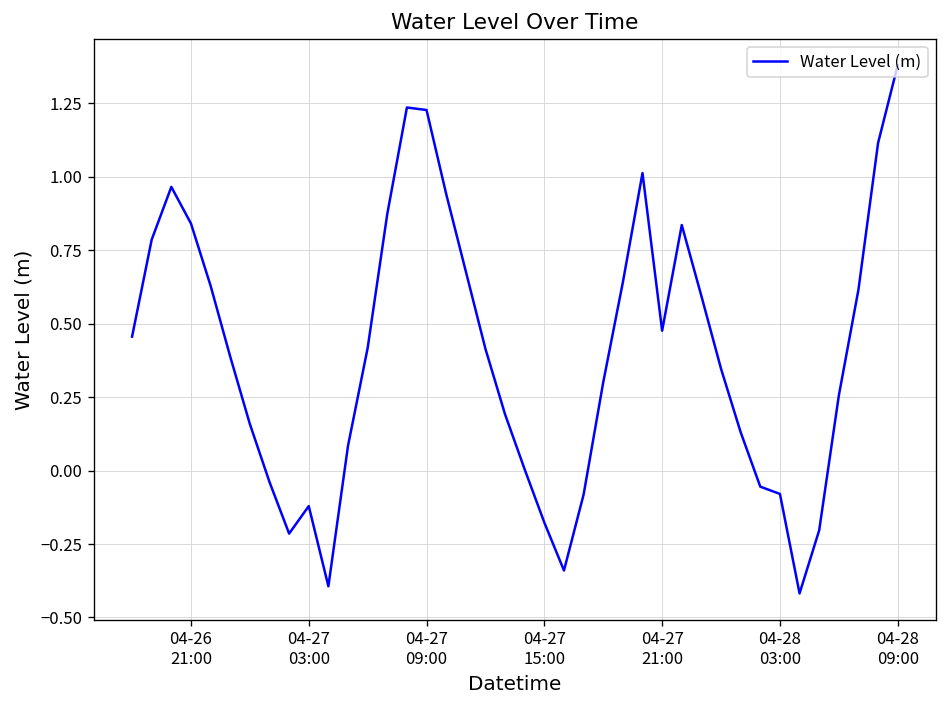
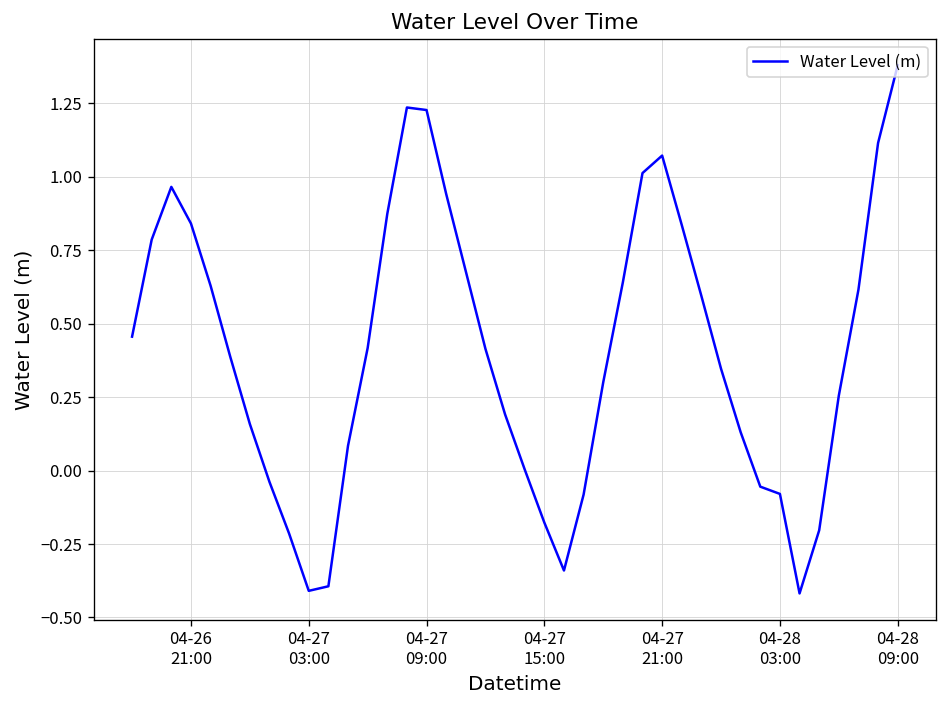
04-27 03:00: -0.12 -> -0.41
04-27 21:00: 0.48 -> 1.07
